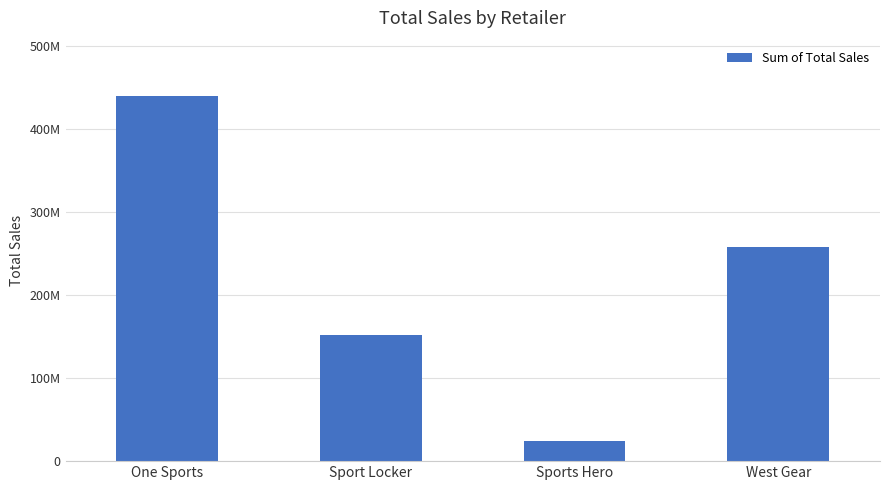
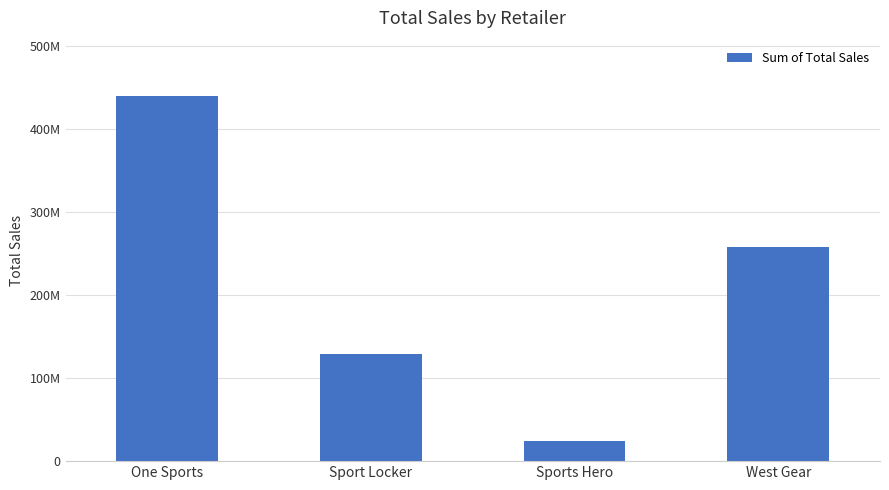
Sport Locker: 150000000 -> 130000000
